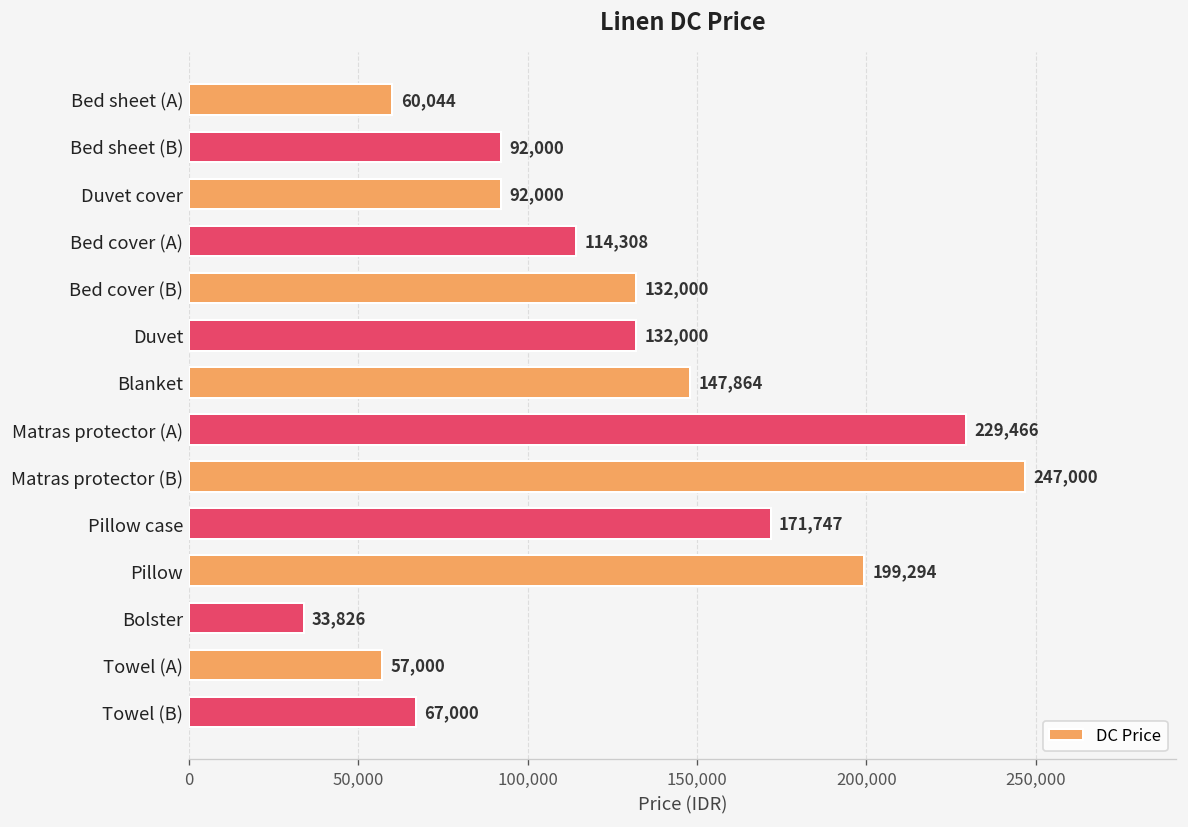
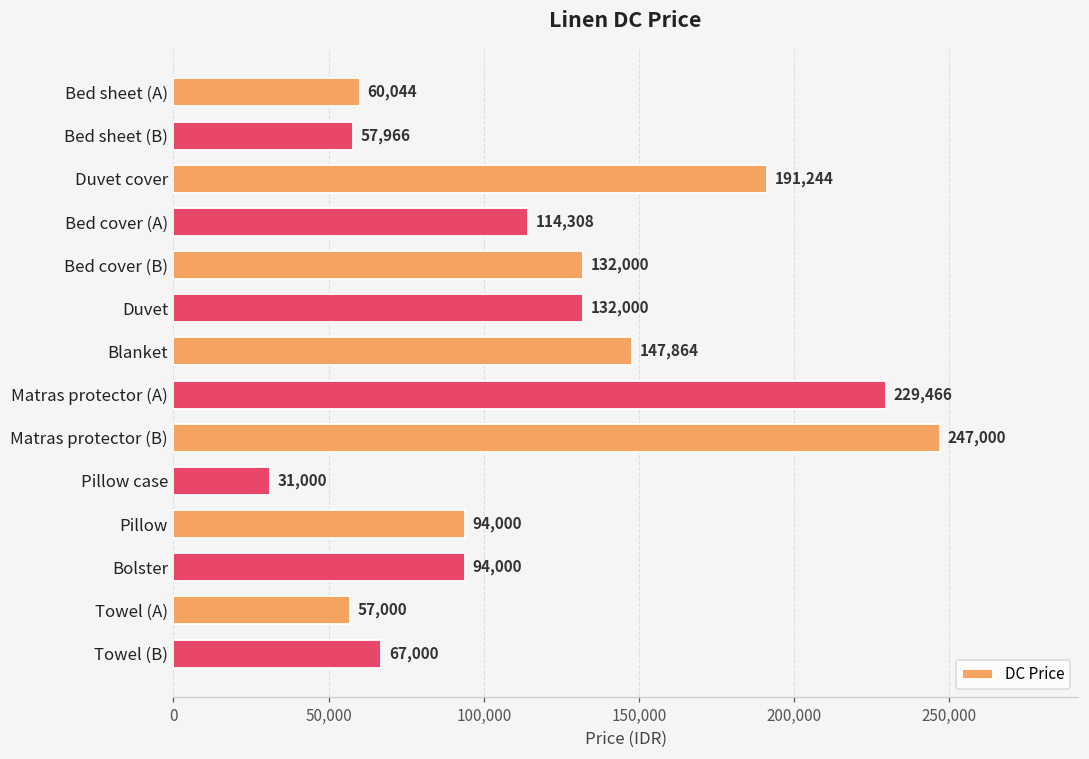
Bed sheet (B): 92,000 -> 57,966
Duvet cover: 92,000 -> 191,244
Pillow case: 171,747 -> 31,000
Pillow: 199,294 -> 94,000
Bolster: 33,826 -> 94,000
